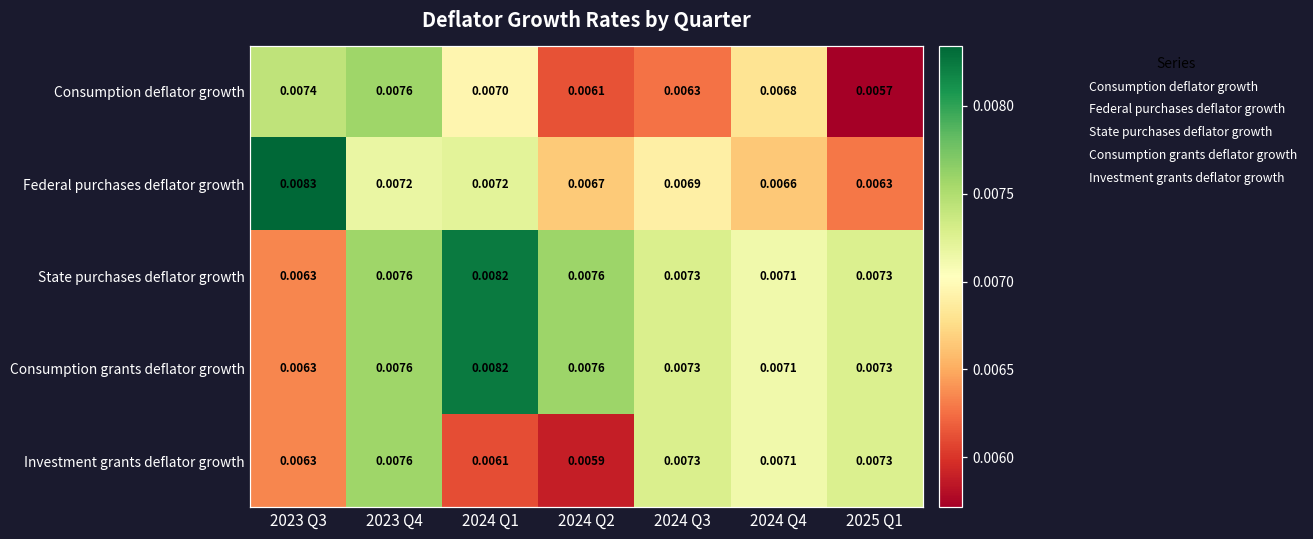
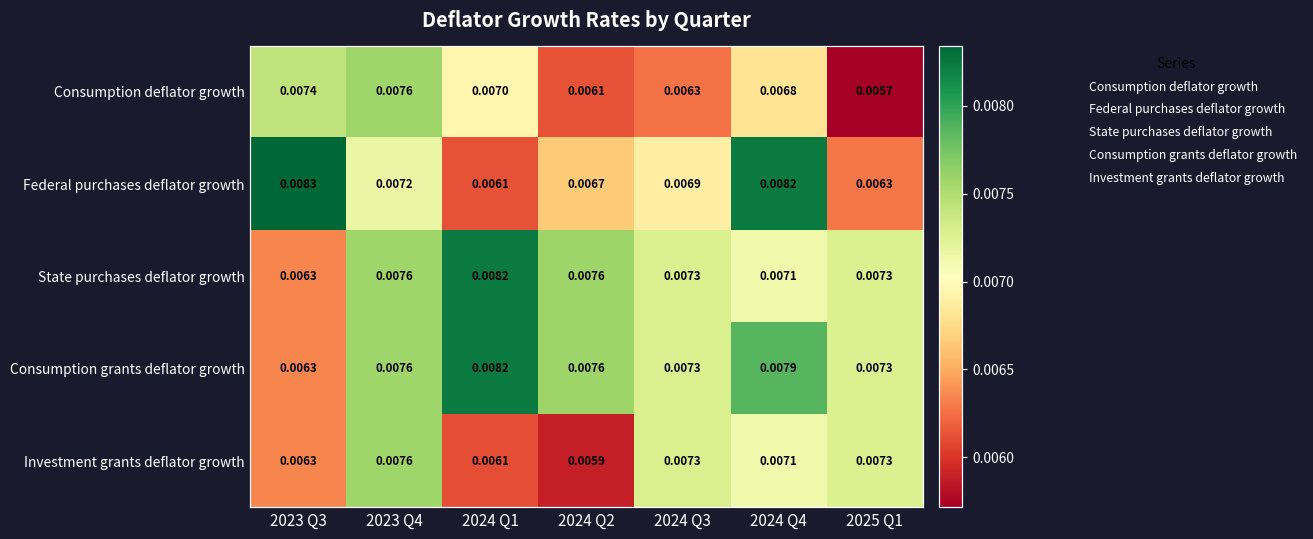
Federal purchases deflator growth, 2024 Q1: 0.0072 -> 0.0061
Federal purchases deflator growth, 2024 Q4: 0.0066 -> 0.0082
Consumption grants deflator growth, 2024 Q4: 0.0071 -> 0.0079
